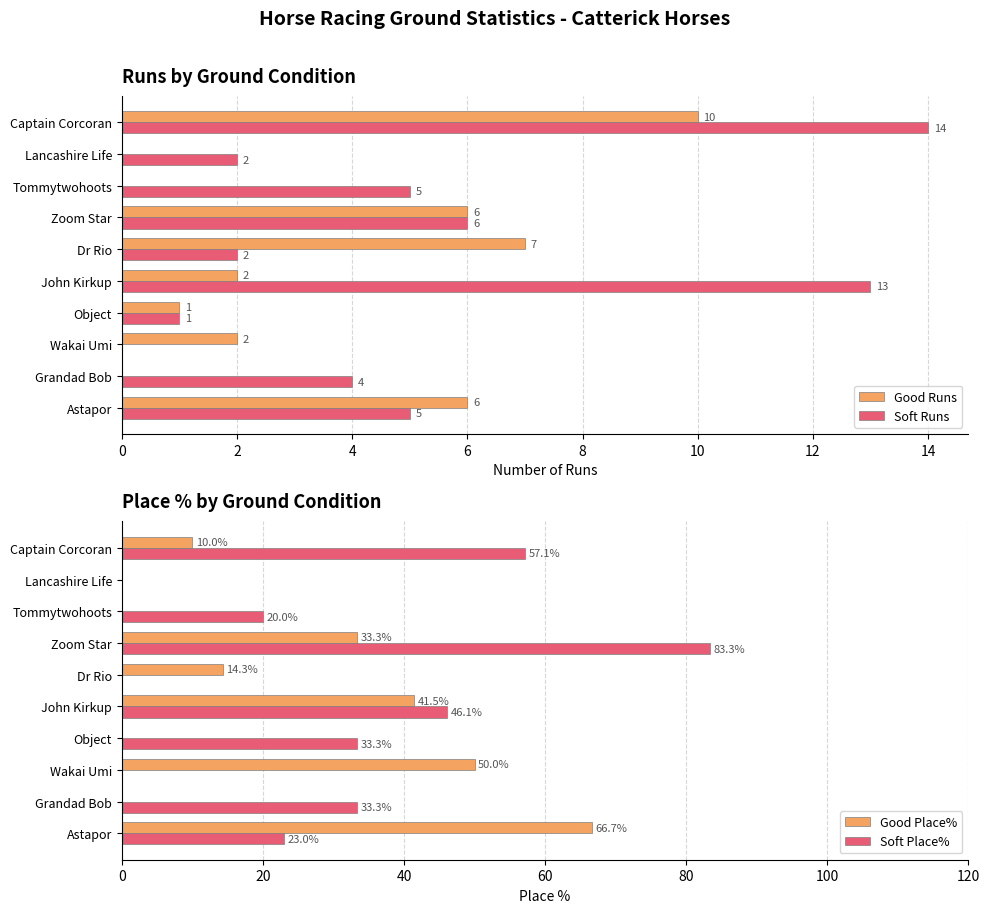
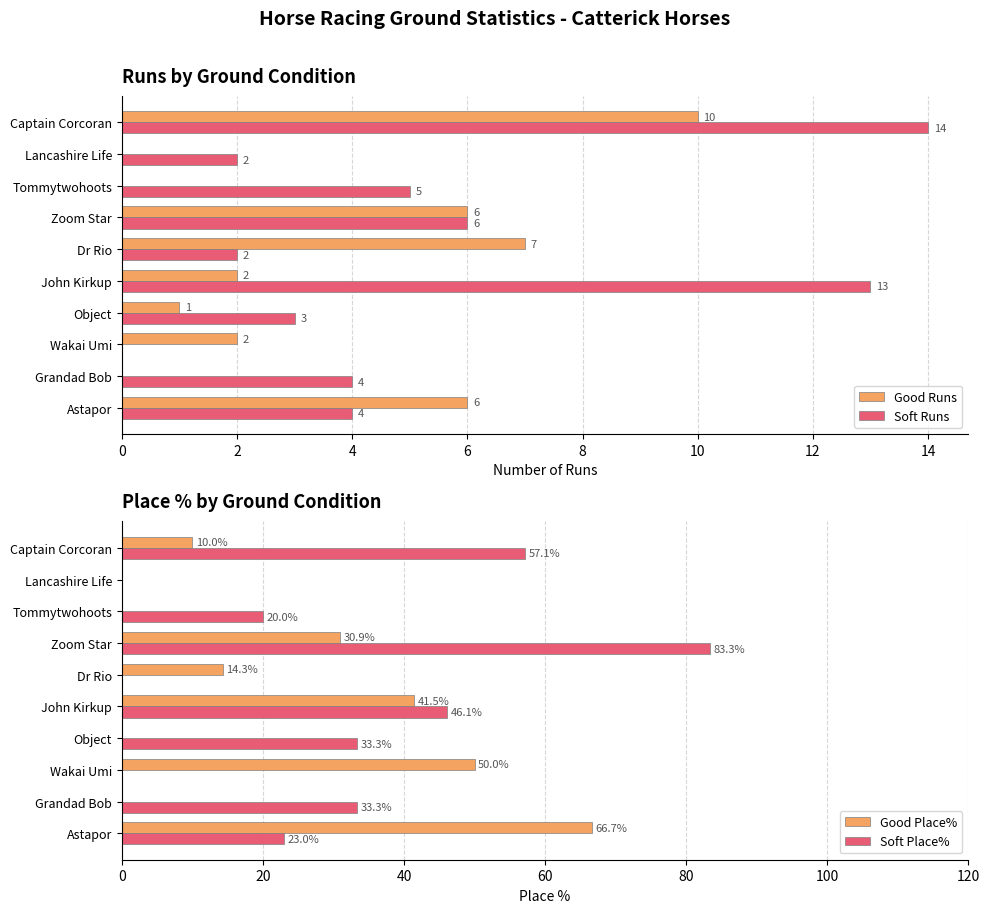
Runs by Ground Condition, Soft Runs, Object: 1 -> 3
Runs by Ground Condition, Soft Runs, Astapor: 5 -> 4
Place % by Ground Condition, Good Place%, Zoom Star: 33.3% -> 30.9%
